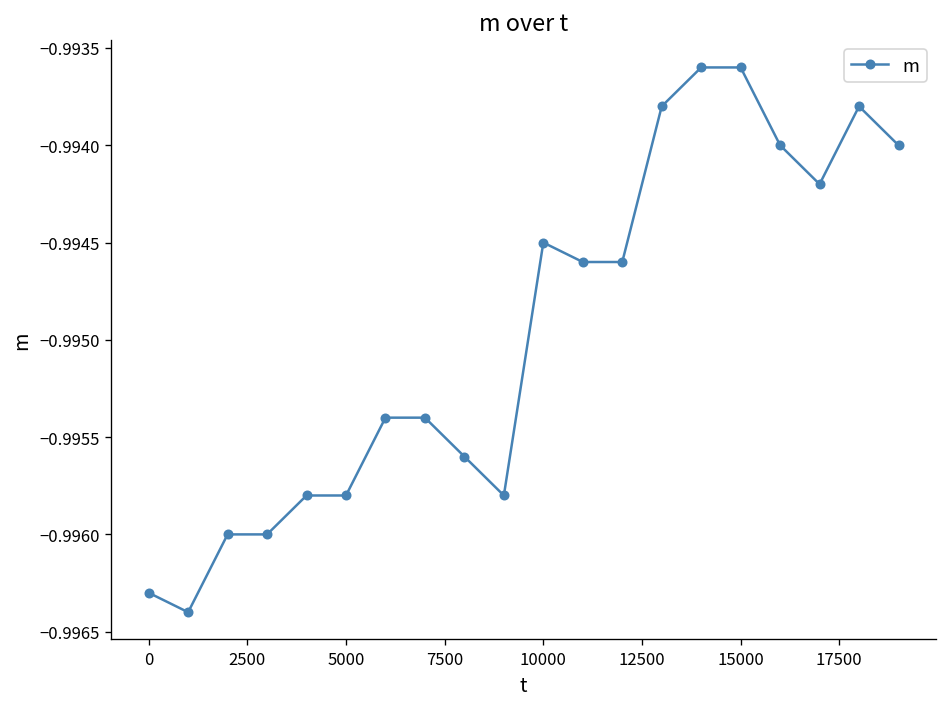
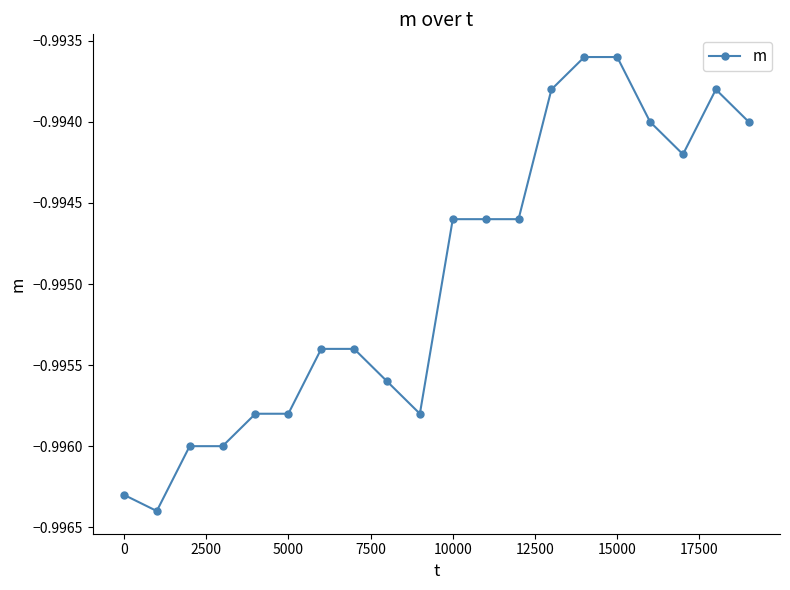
10000: -0.9945 -> -0.9946
